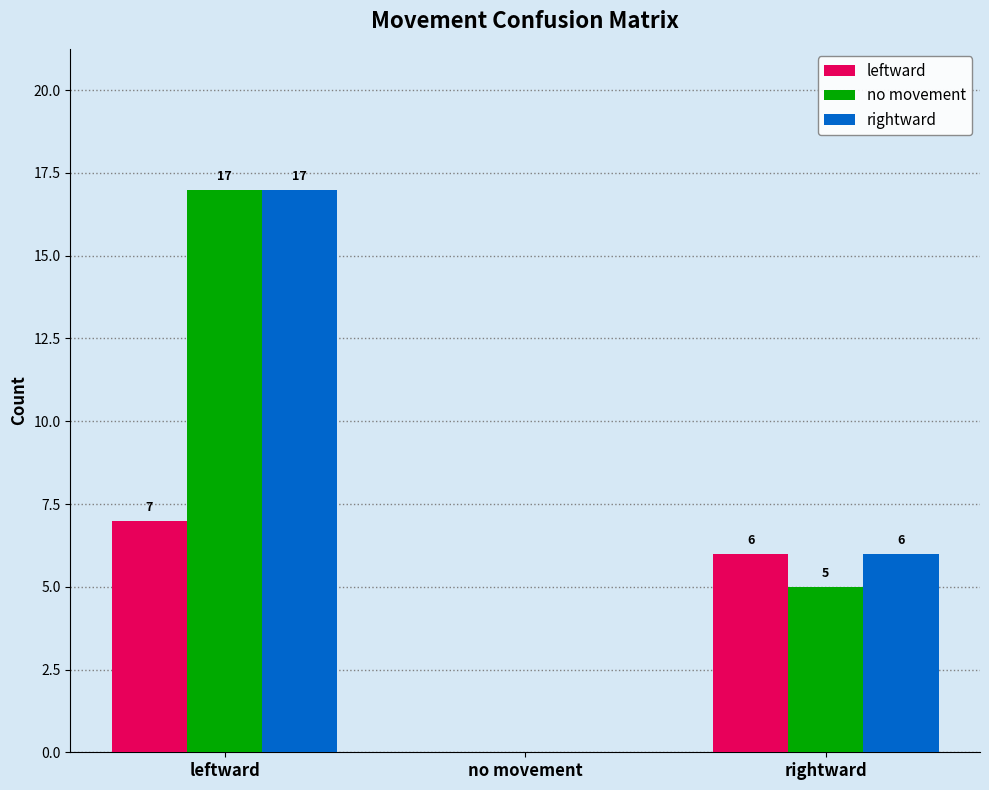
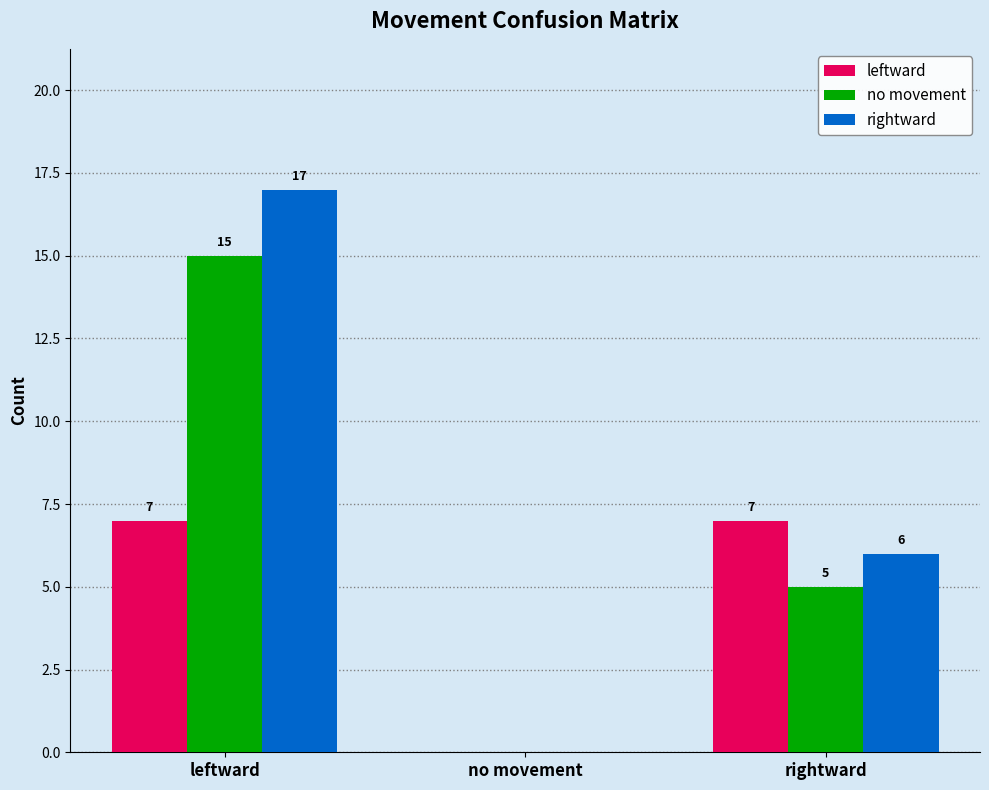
no movement, leftward: 17 -> 15
leftward, rightward: 6 -> 7
